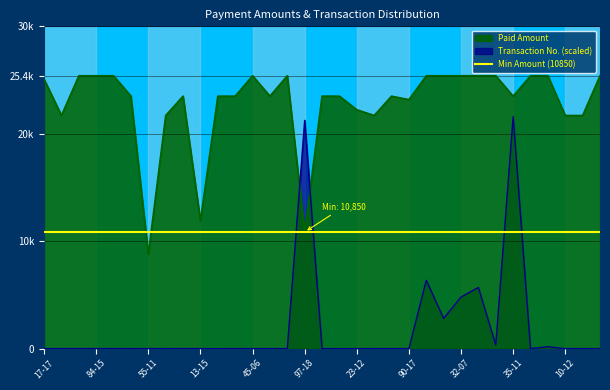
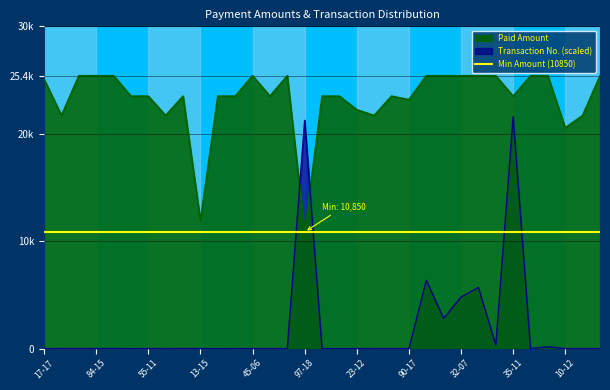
Paid Amount, 55-11: 8800 -> 23500
Paid Amount, 10-12: 21700 -> 20600
